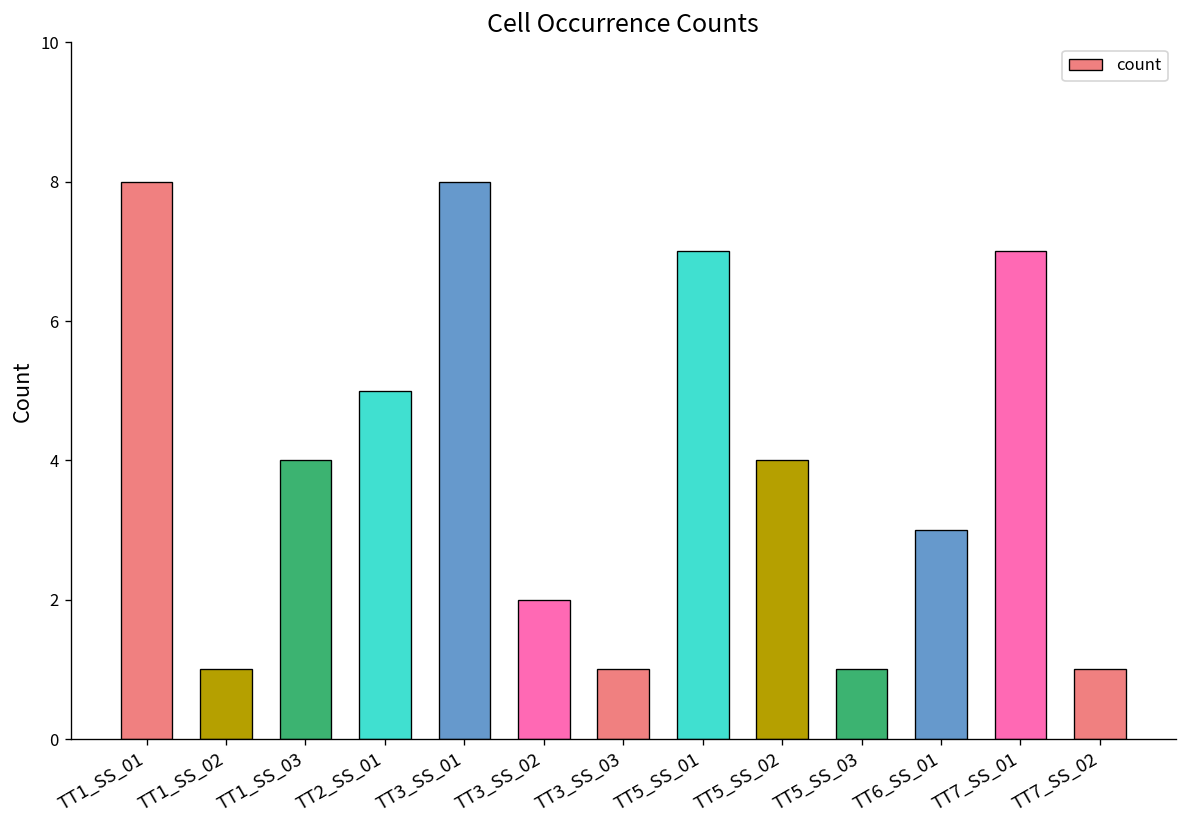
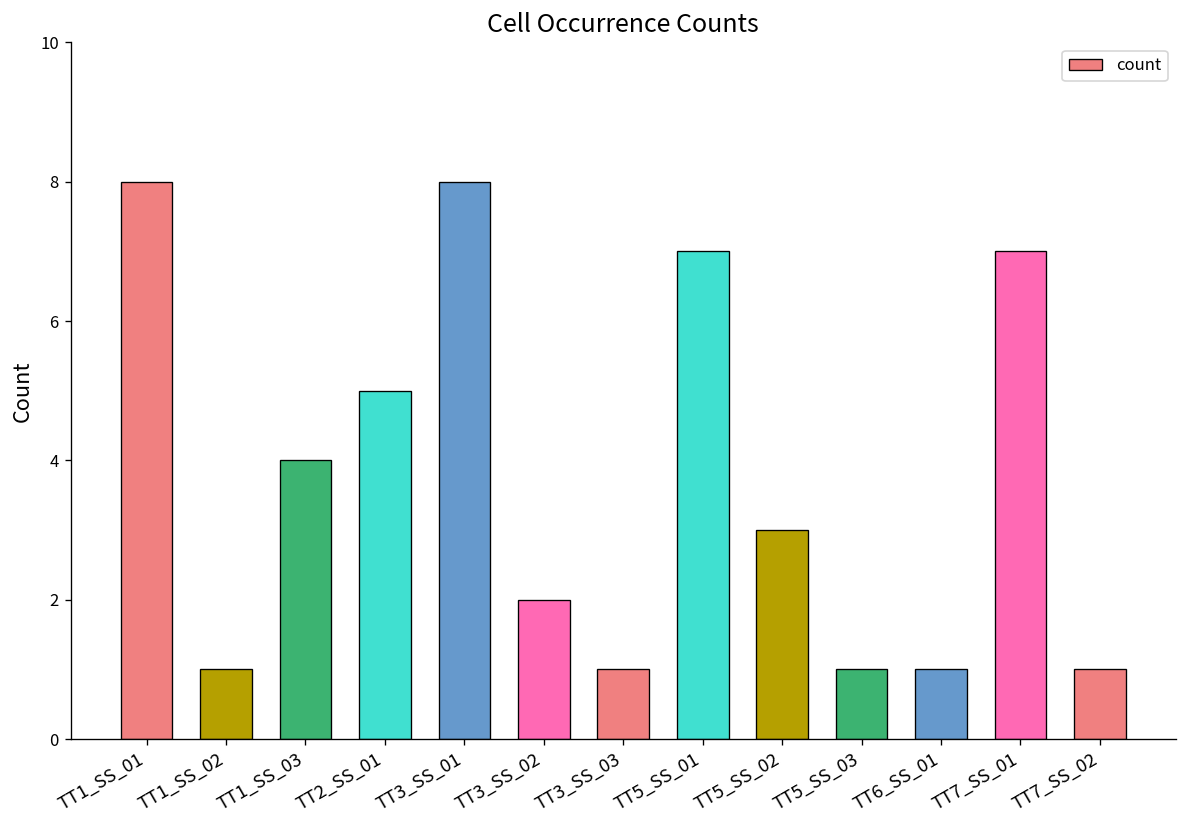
TT5_SS_02: 4 -> 3
TT6_SS_01: 3 -> 1
